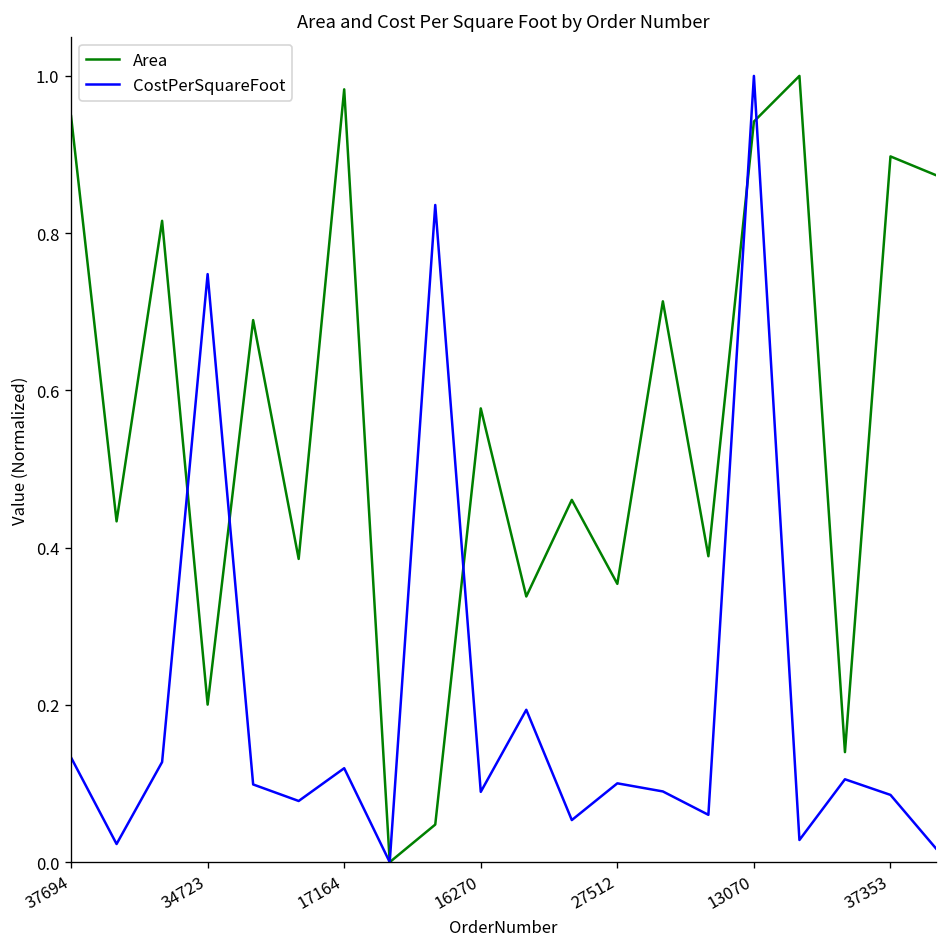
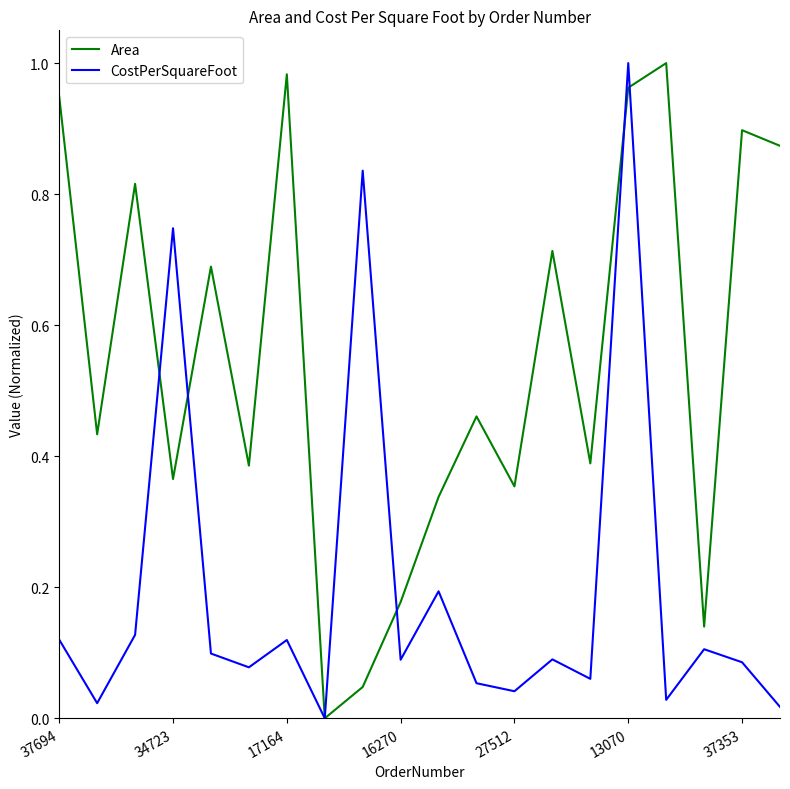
CostPerSquareFoot, 37694: 0.13 -> 0.12
Area, 34723: 0.20 -> 0.37
Area, 16270: 0.58 -> 0.18
CostPerSquareFoot, 27512: 0.10 -> 0.04
Area, 13070: 0.94 -> 0.96
